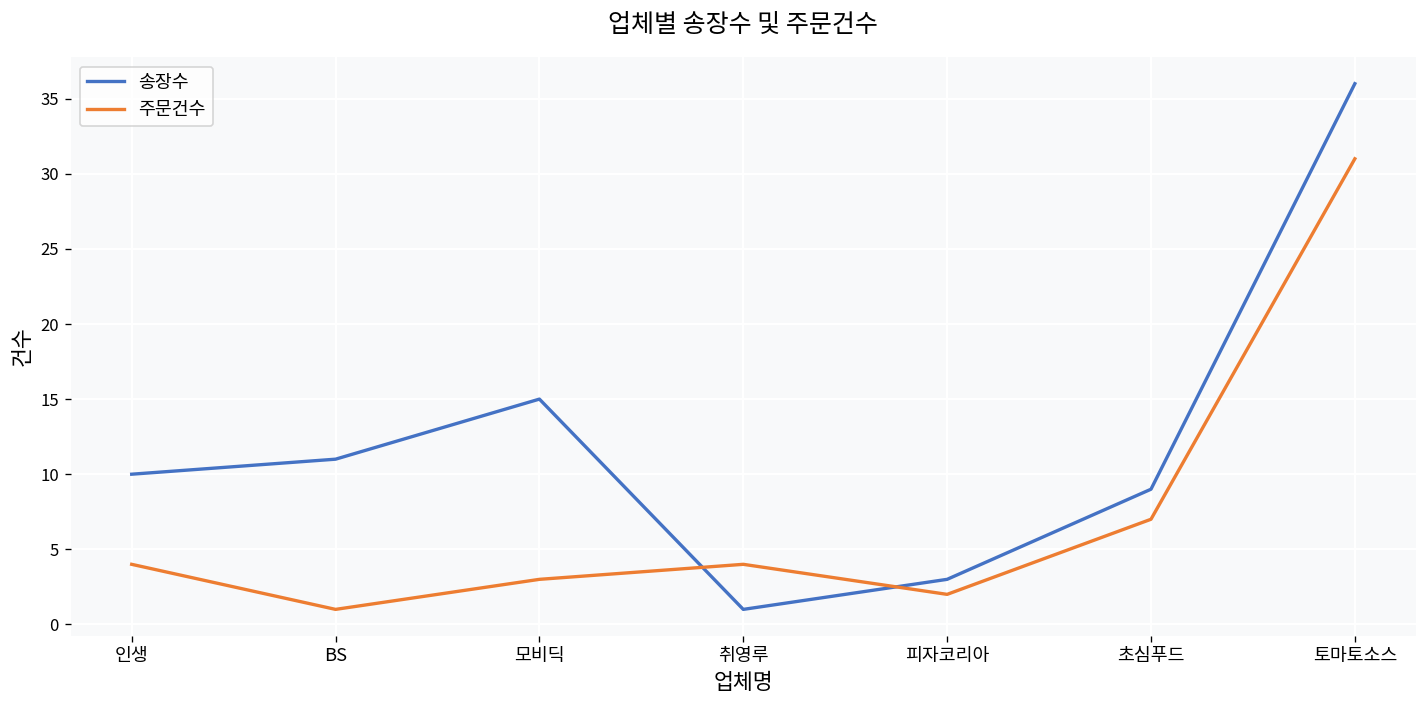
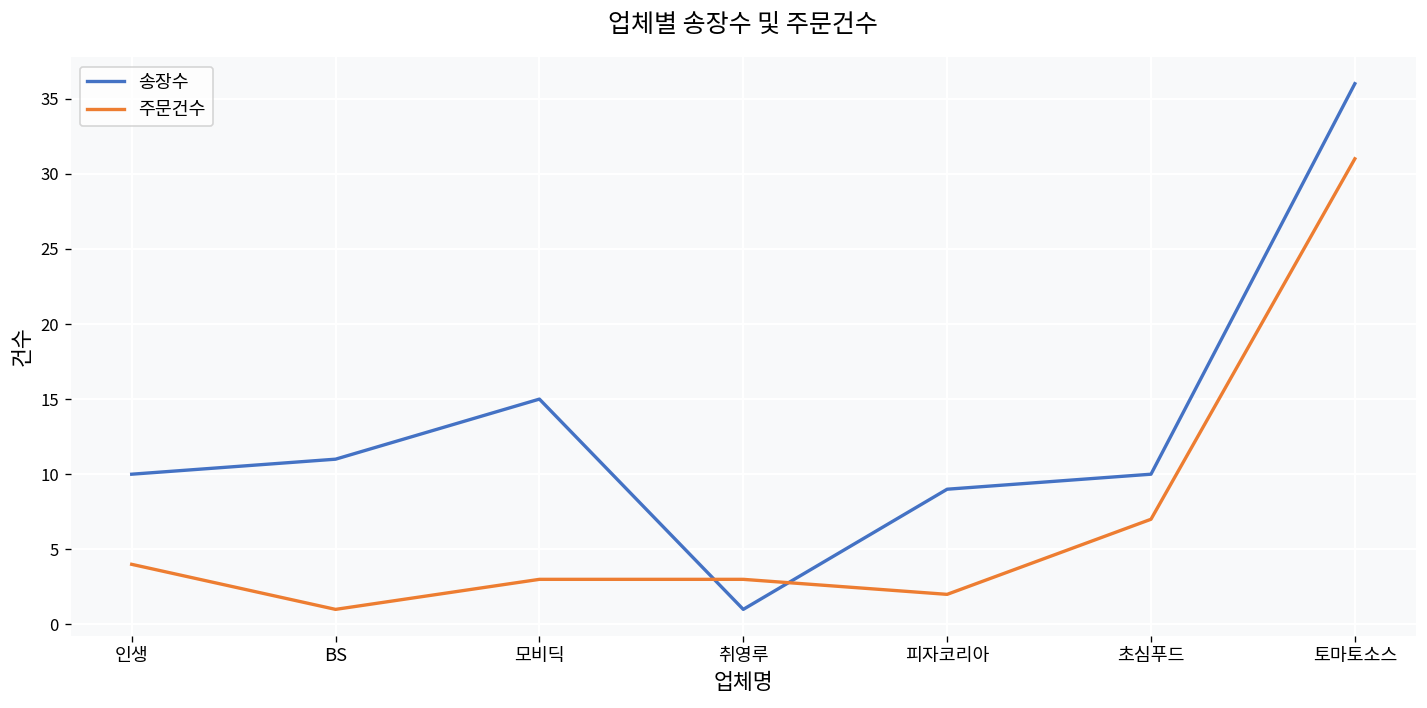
주문건수, 취영루: 4 -> 3
송장수, 피자코리아: 3 -> 9
송장수, 초심푸드: 9 -> 10
